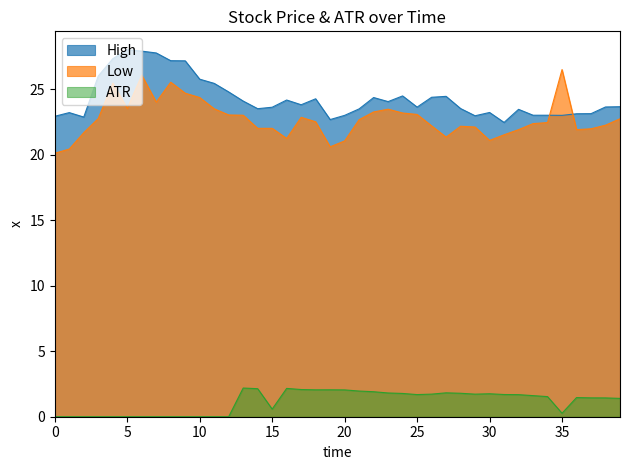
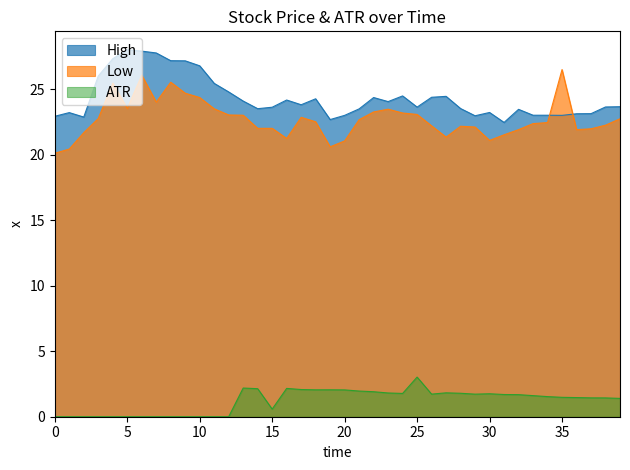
High, 10: 25.8 -> 26.8
ATR, 25: 1.7 -> 3.0
ATR, 35: 0.3 -> 1.5
